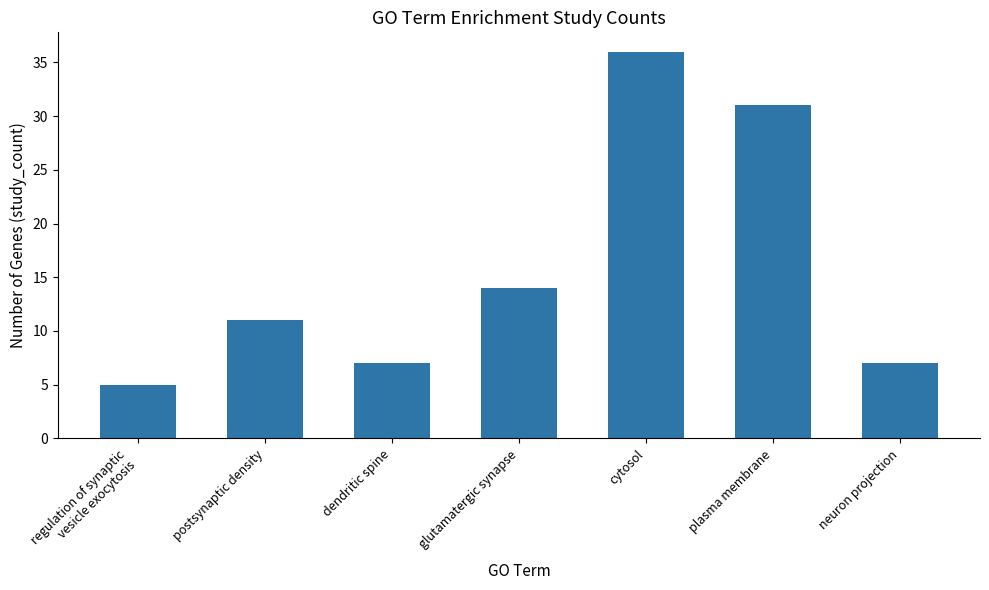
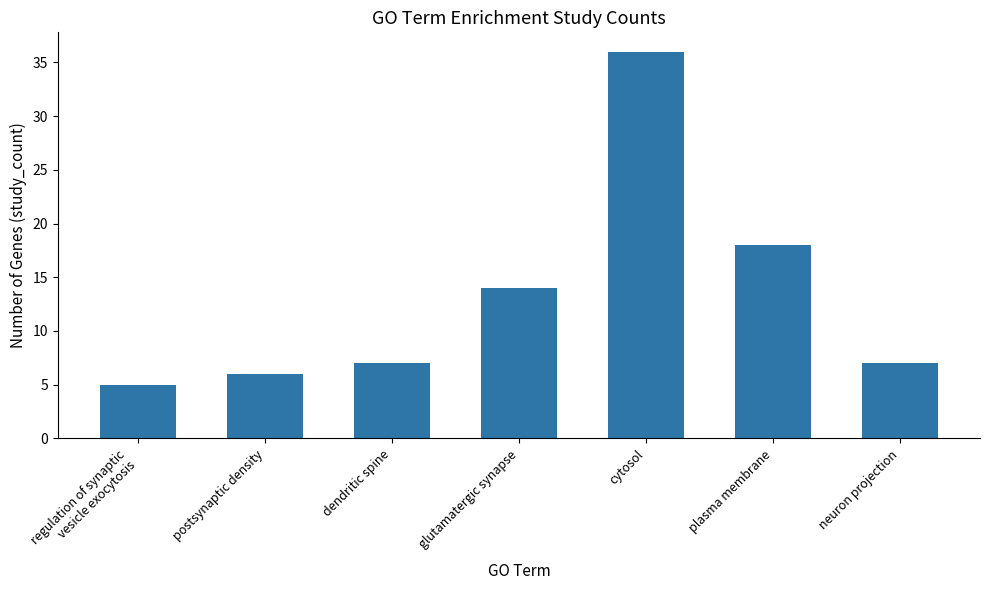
postsynaptic density: 11 -> 6
plasma membrane: 31 -> 18
